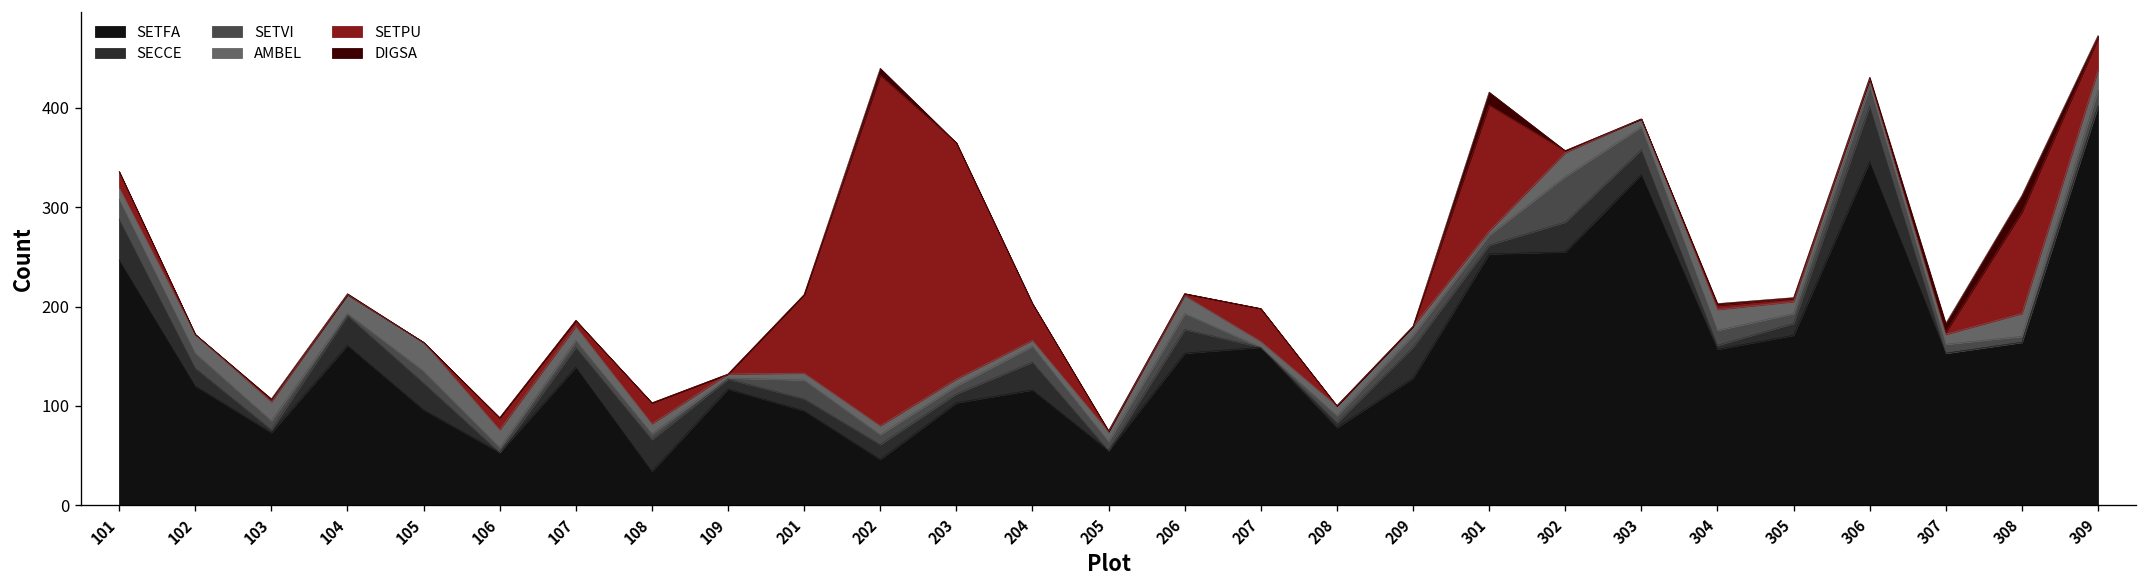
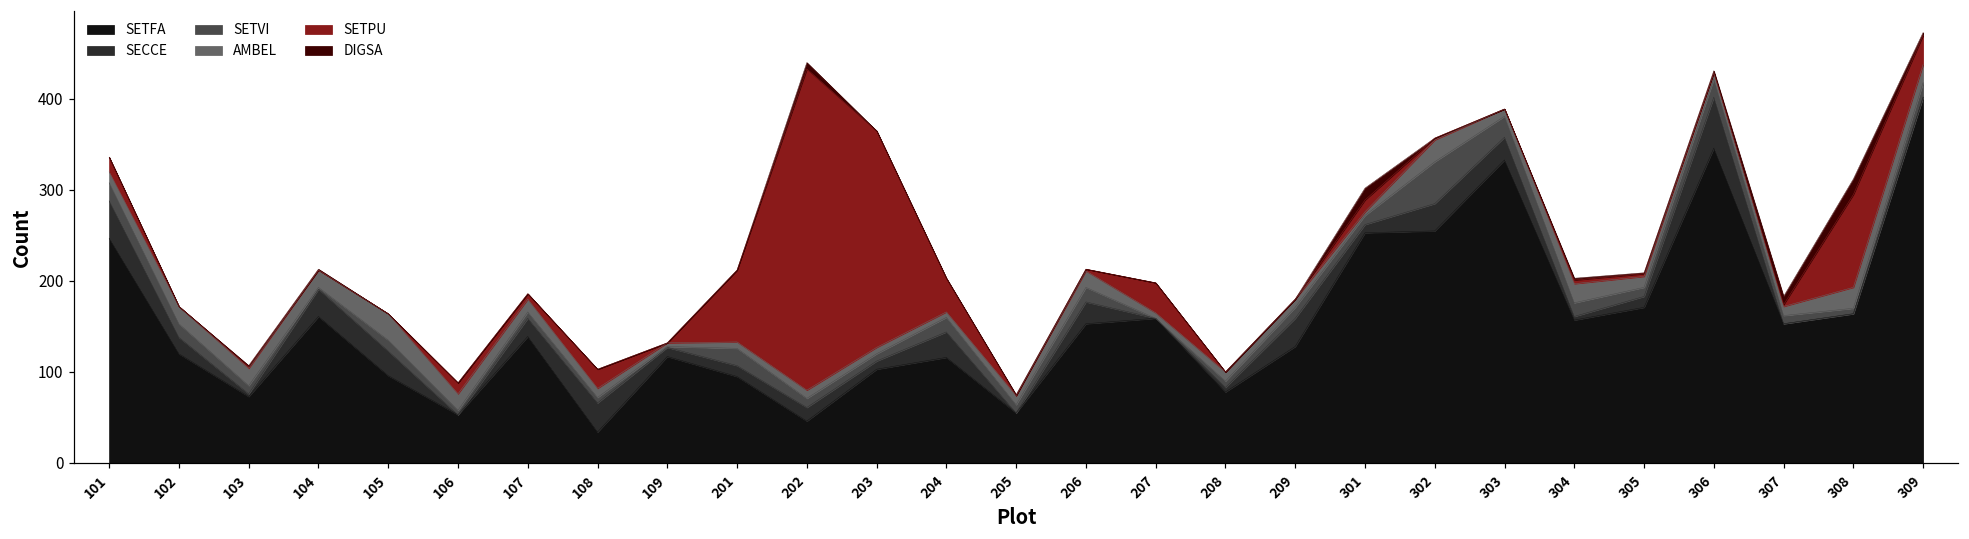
SETPU, 301: 130 -> 10
